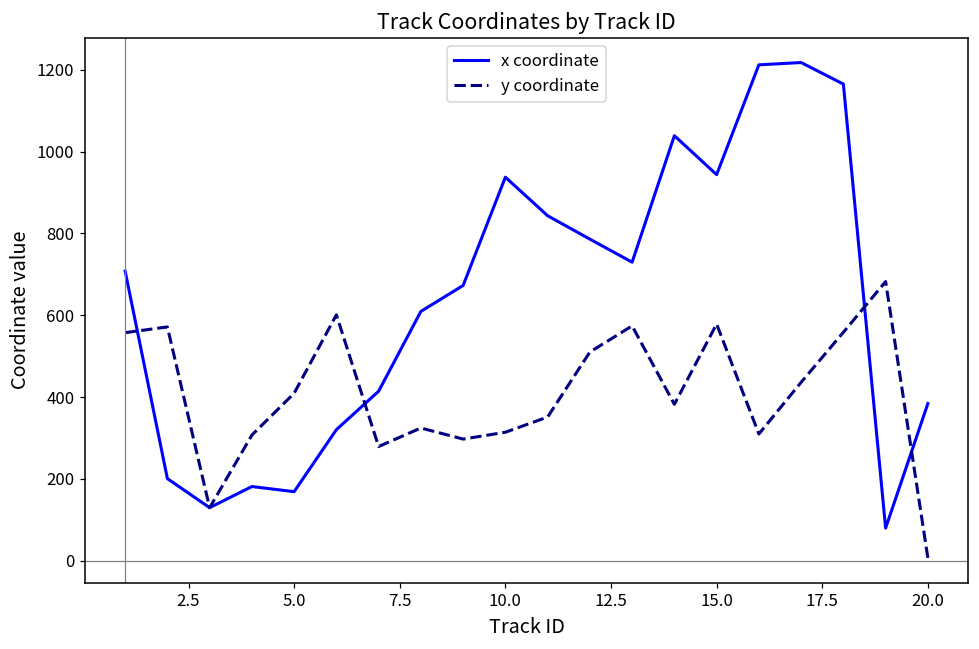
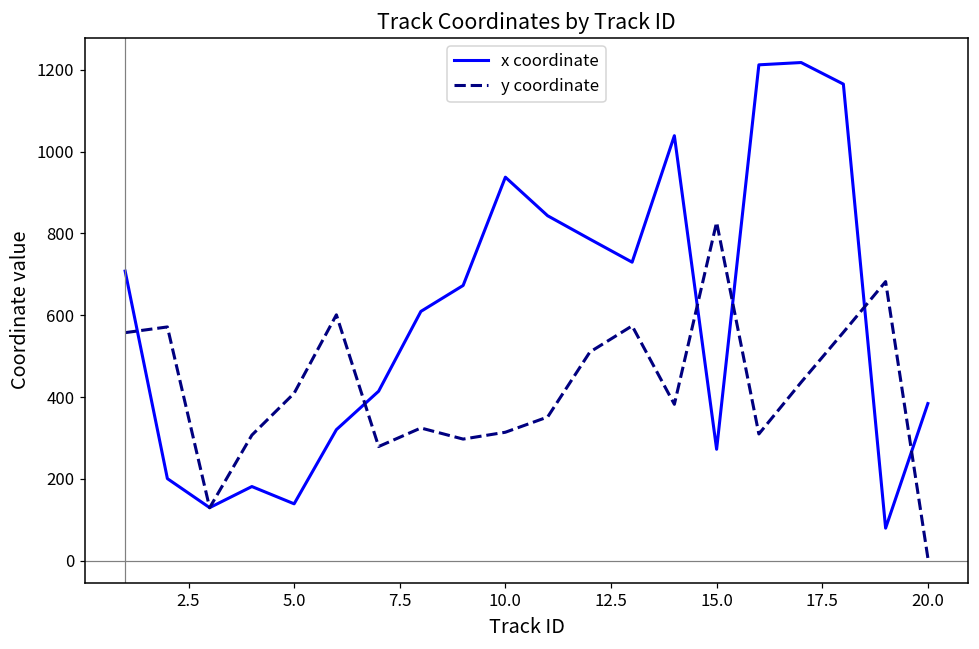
x coordinate, 5.0: 170 -> 140
x coordinate, 15.0: 940 -> 270
y coordinate, 15.0: 580 -> 830
